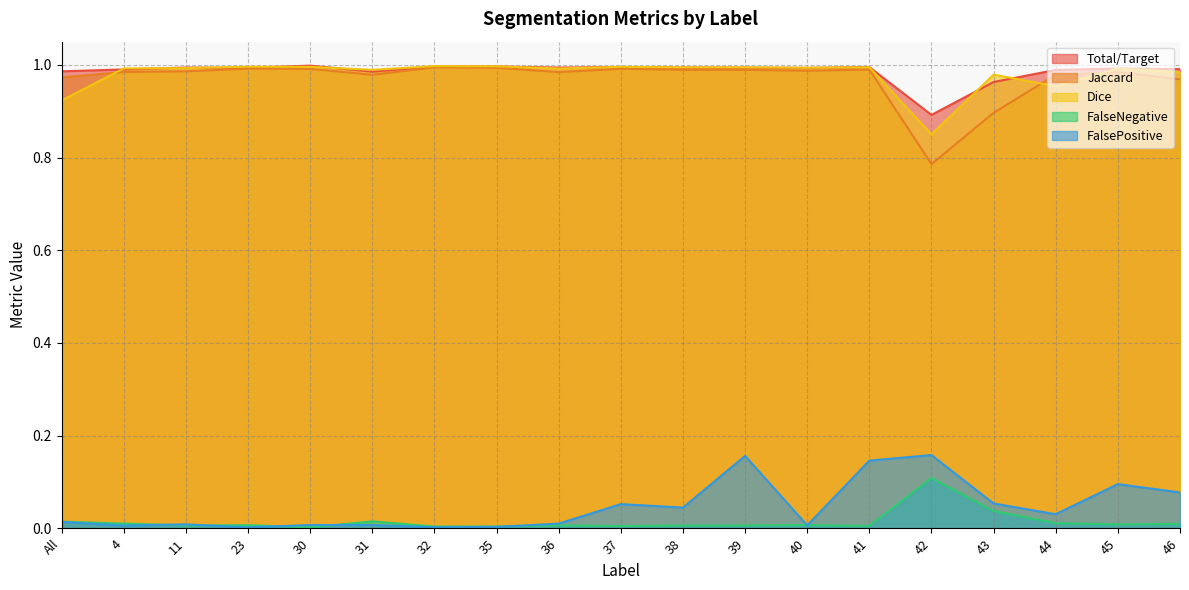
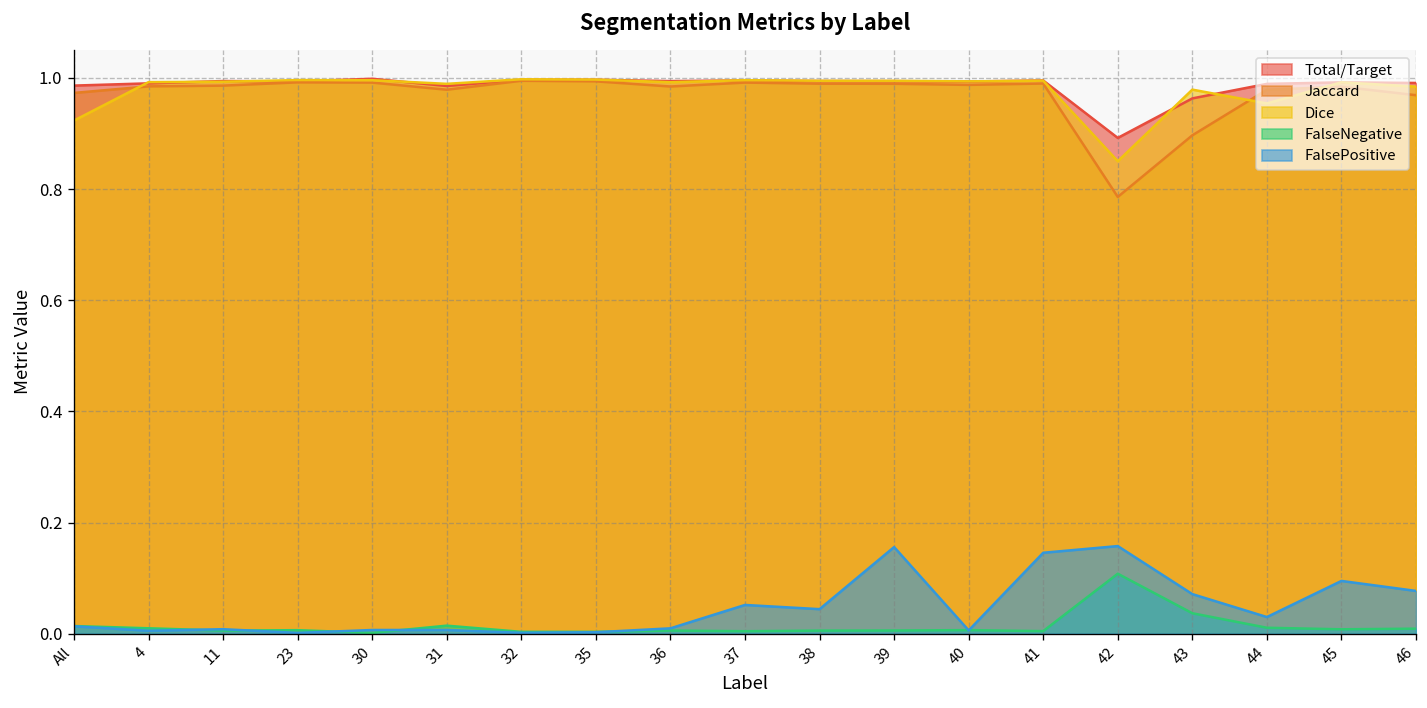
FalsePositive, 43: 0.05 -> 0.07
